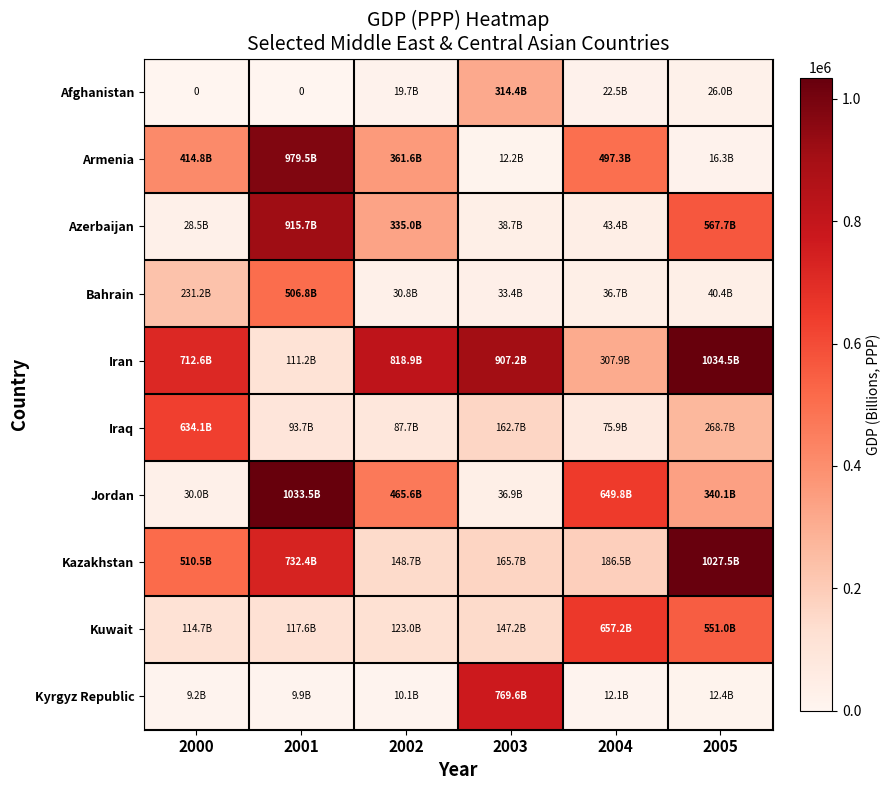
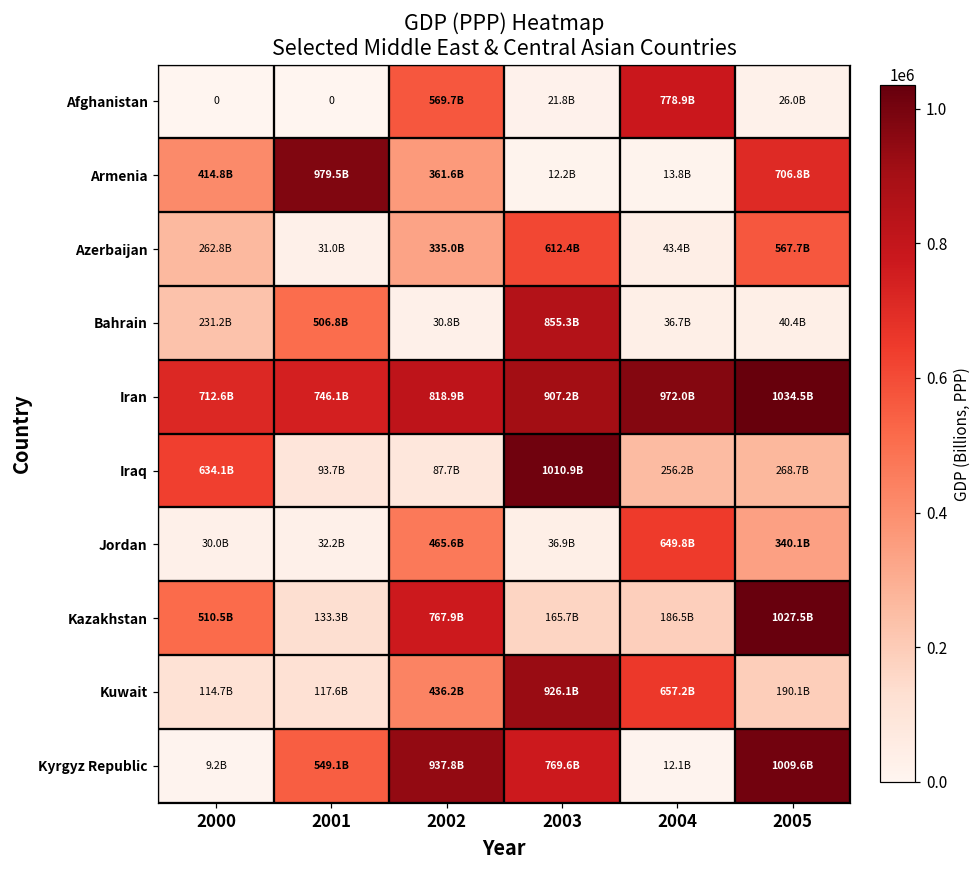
Afghanistan, 2002: 19.7B -> 569.7B
Afghanistan, 2003: 314.4B -> 21.8B
Afghanistan, 2004: 22.5B -> 778.9B
Armenia, 2004: 497.3B -> 13.8B
Armenia, 2005: 16.3B -> 706.8B
Azerbaijan, 2000: 28.5B -> 262.8B
Azerbaijan, 2001: 915.7B -> 31.0B
Azerbaijan, 2003: 38.7B -> 612.4B
Bahrain, 2003: 33.4B -> 855.3B
Iran, 2001: 111.2B -> 746.1B
Iran, 2004: 307.9B -> 972.0B
Iraq, 2003: 162.7B -> 1010.9B
Iraq, 2004: 75.9B -> 256.2B
Jordan, 2001: 1033.5B -> 32.2B
Kazakhstan, 2001: 732.4B -> 133.3B
Kazakhstan, 2002: 148.7B -> 767.9B
Kuwait, 2002: 123.0B -> 436.2B
Kuwait, 2003: 147.2B -> 926.1B
Kuwait, 2005: 551.0B -> 190.1B
Kyrgyz Republic, 2001: 9.9B -> 549.1B
Kyrgyz Republic, 2002: 10.1B -> 937.8B
Kyrgyz Republic, 2005: 12.4B -> 1009.6B
